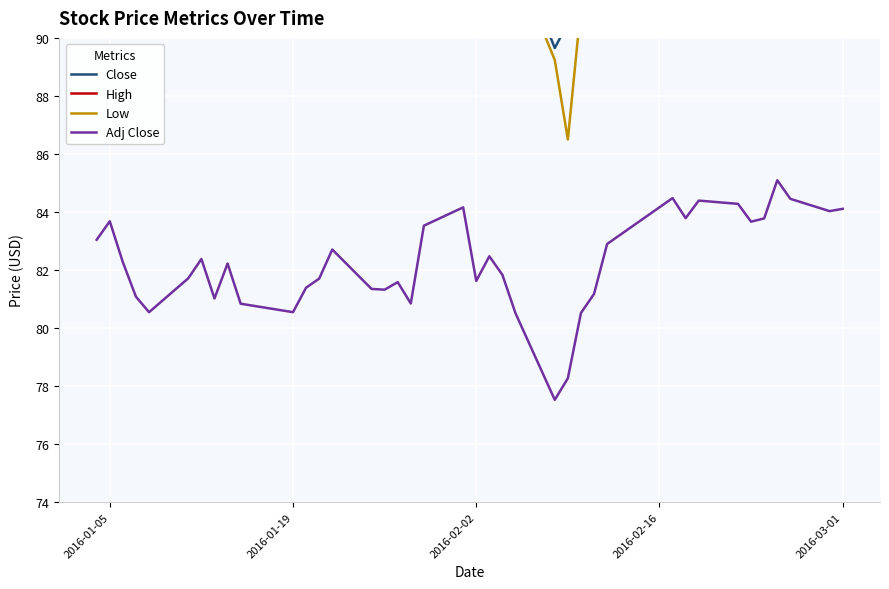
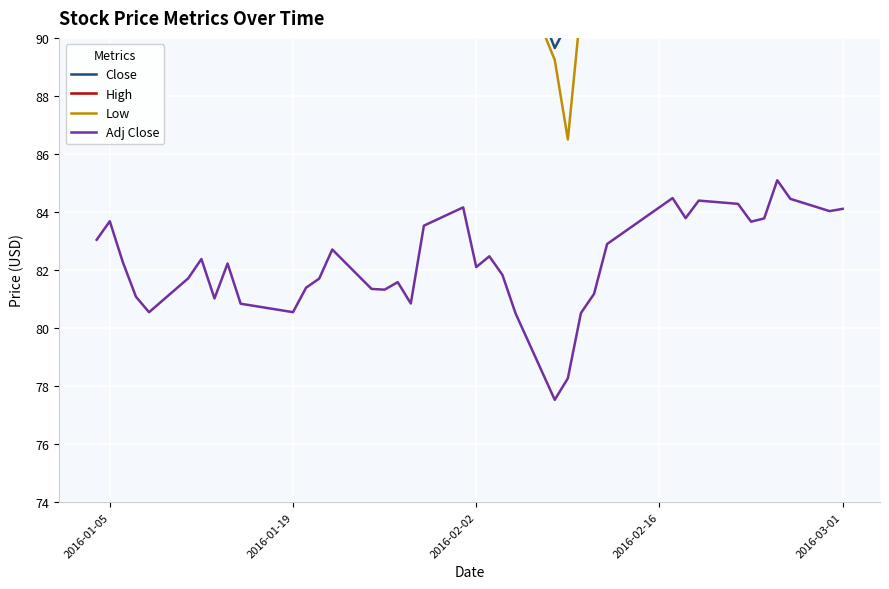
Adj Close, 2016-02-02: 81.6 -> 82.1
